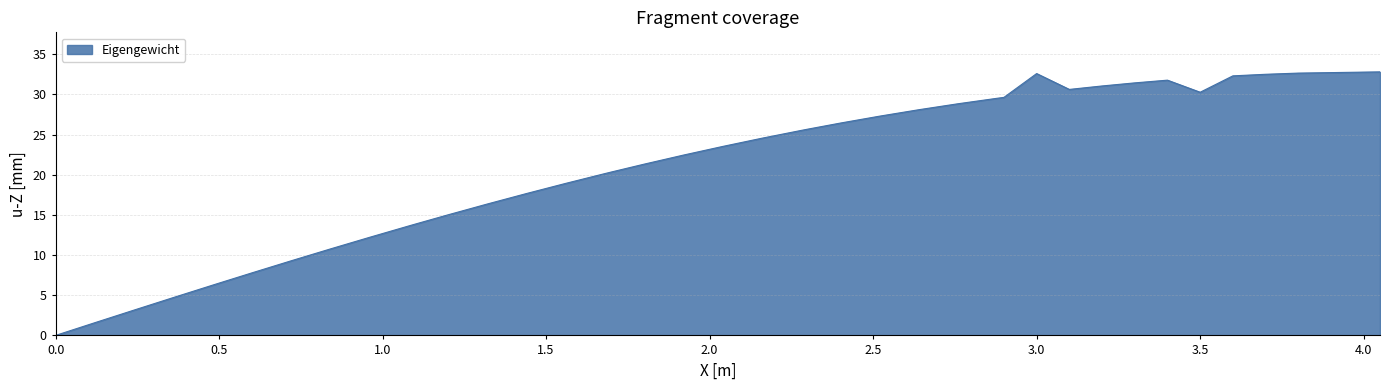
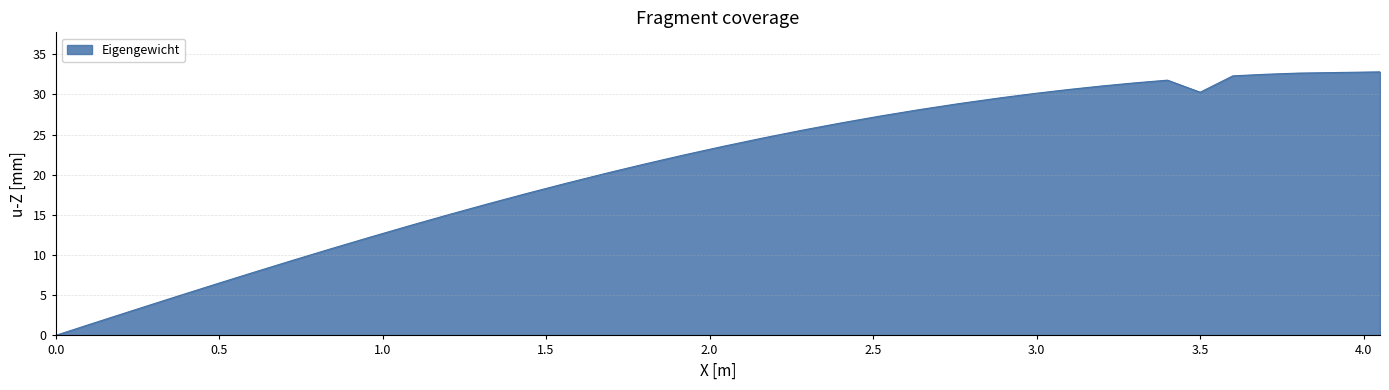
3.0: 33 -> 30
